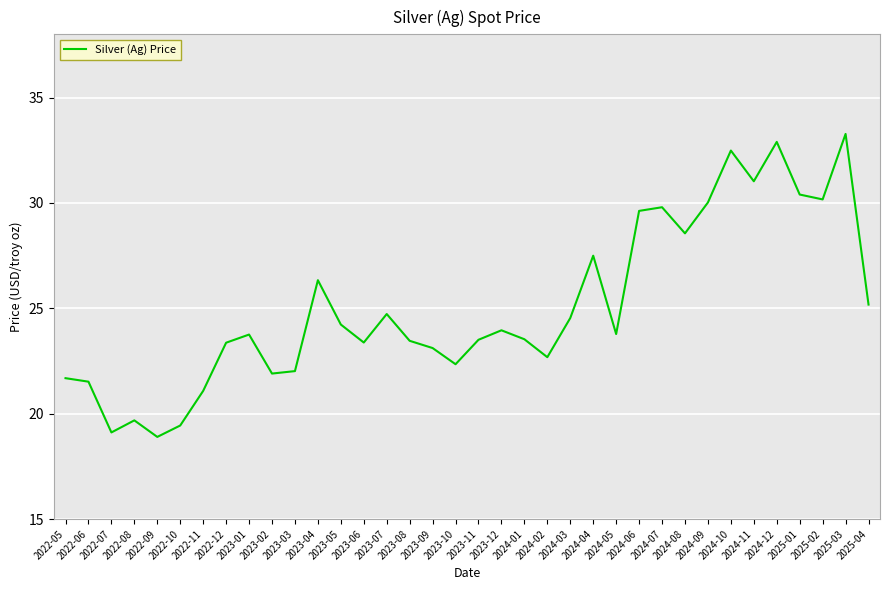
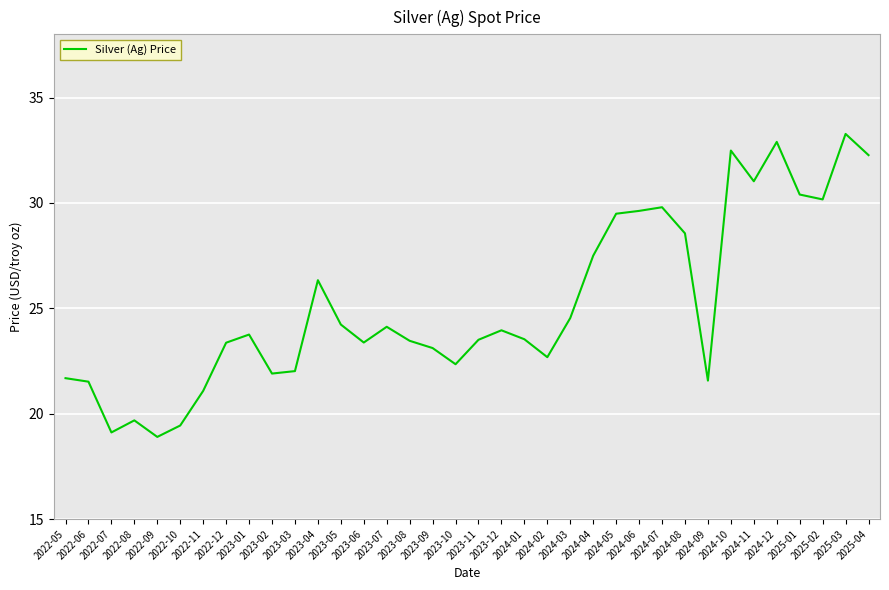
2023-07: 24.7 -> 24.1
2024-05: 23.8 -> 29.5
2024-09: 30.0 -> 21.6
2025-04: 25.2 -> 32.3
